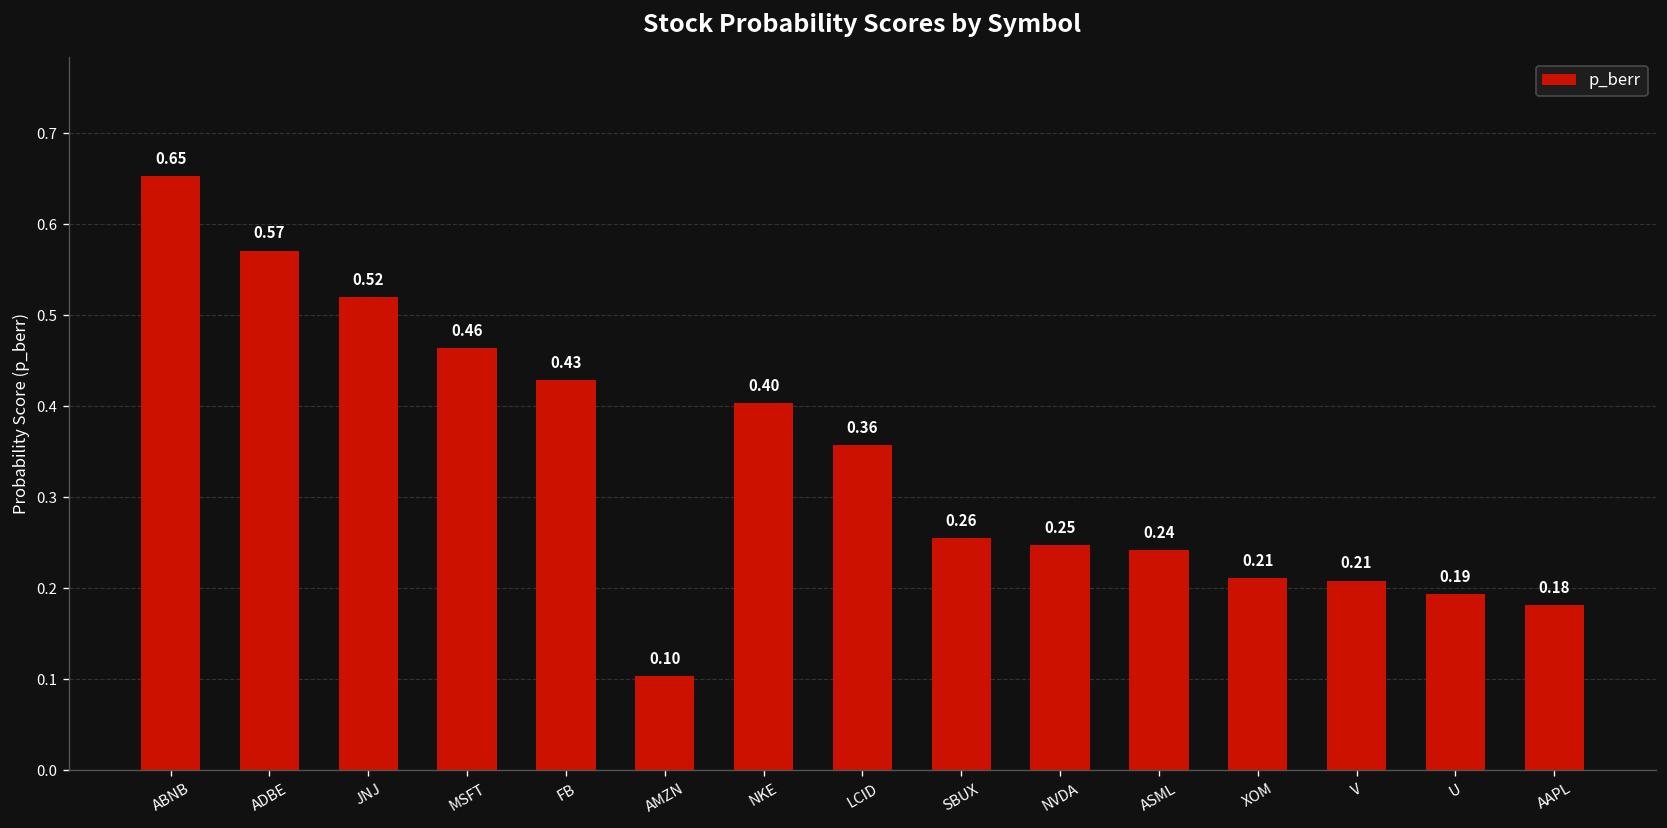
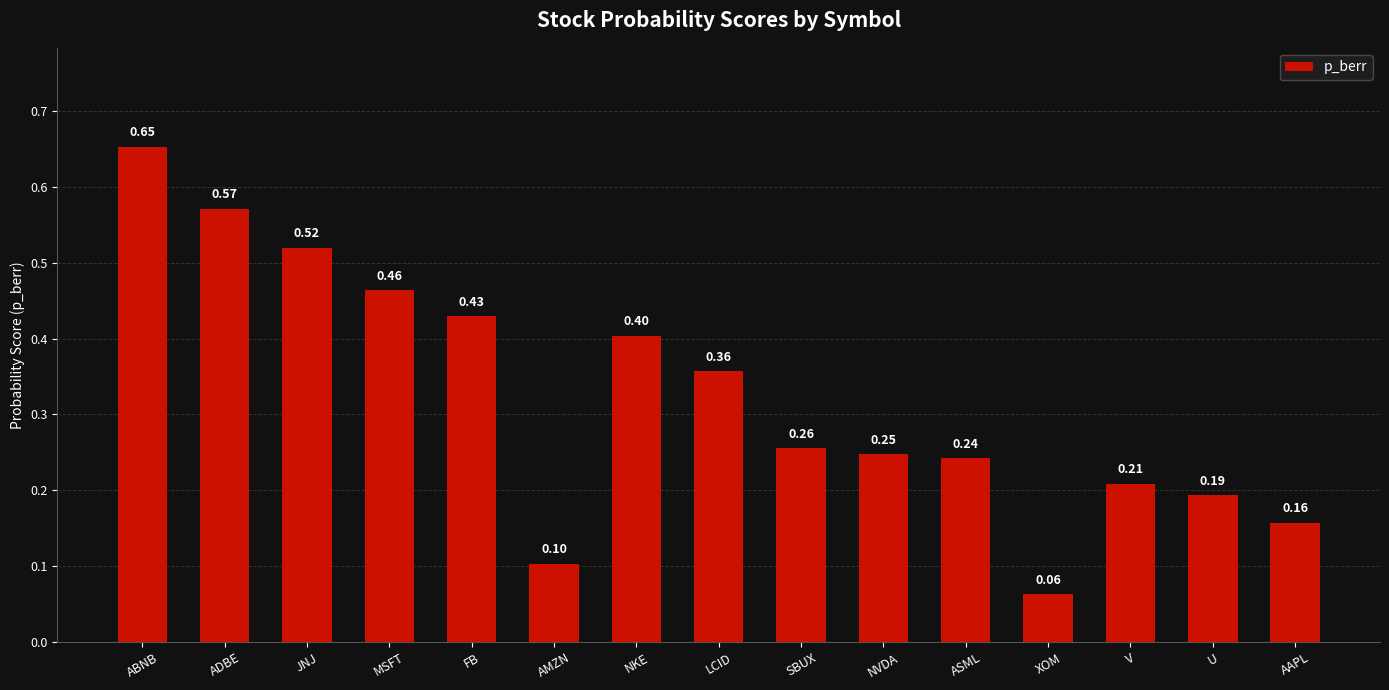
XOM: 0.21 -> 0.06
AAPL: 0.18 -> 0.16
